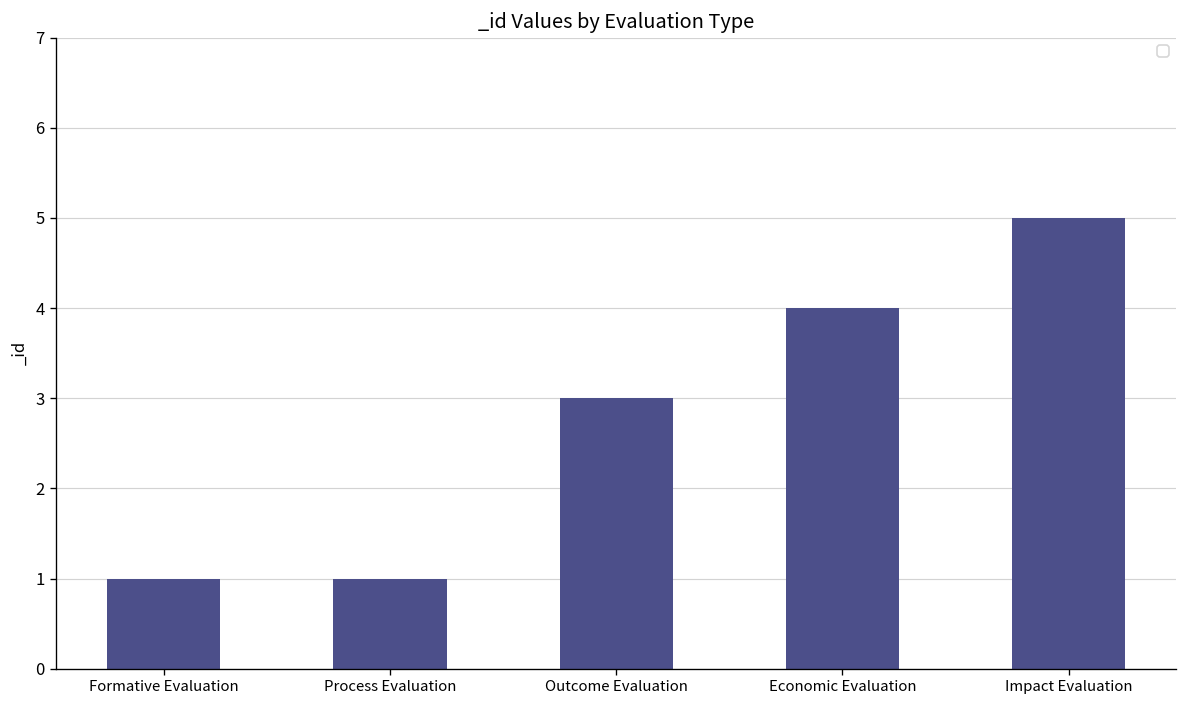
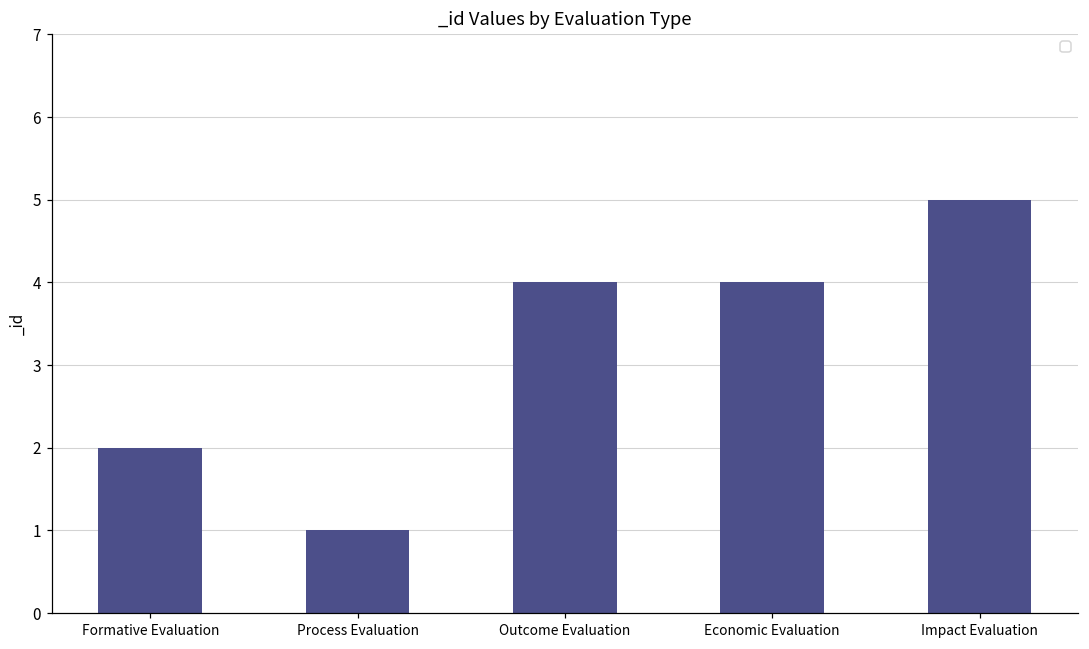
Formative Evaluation: 1 -> 2
Outcome Evaluation: 3 -> 4
